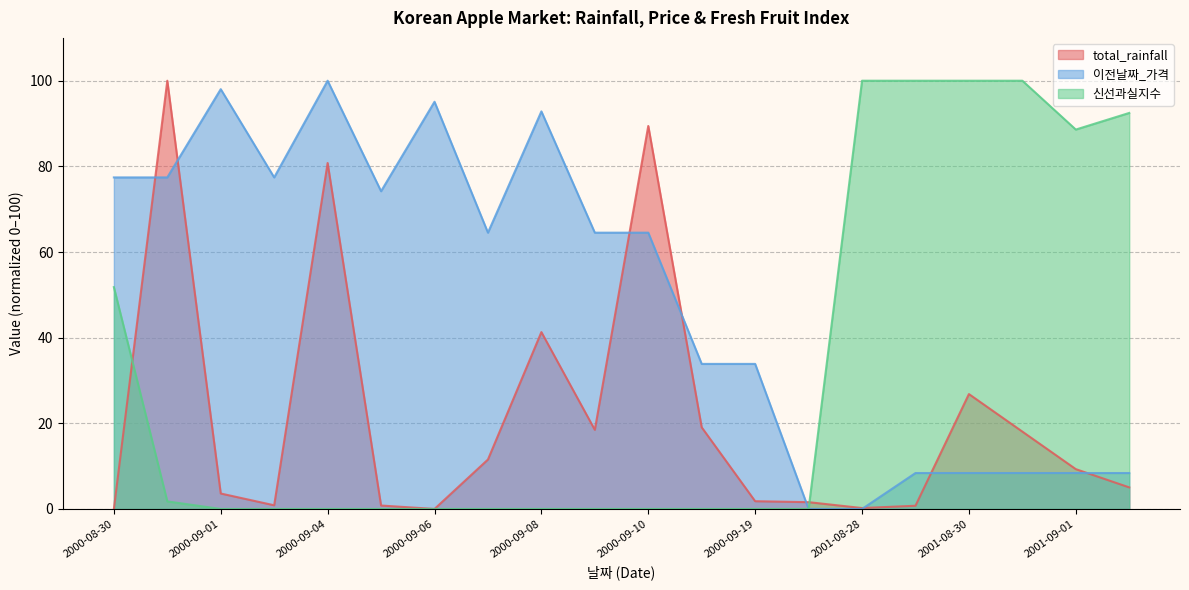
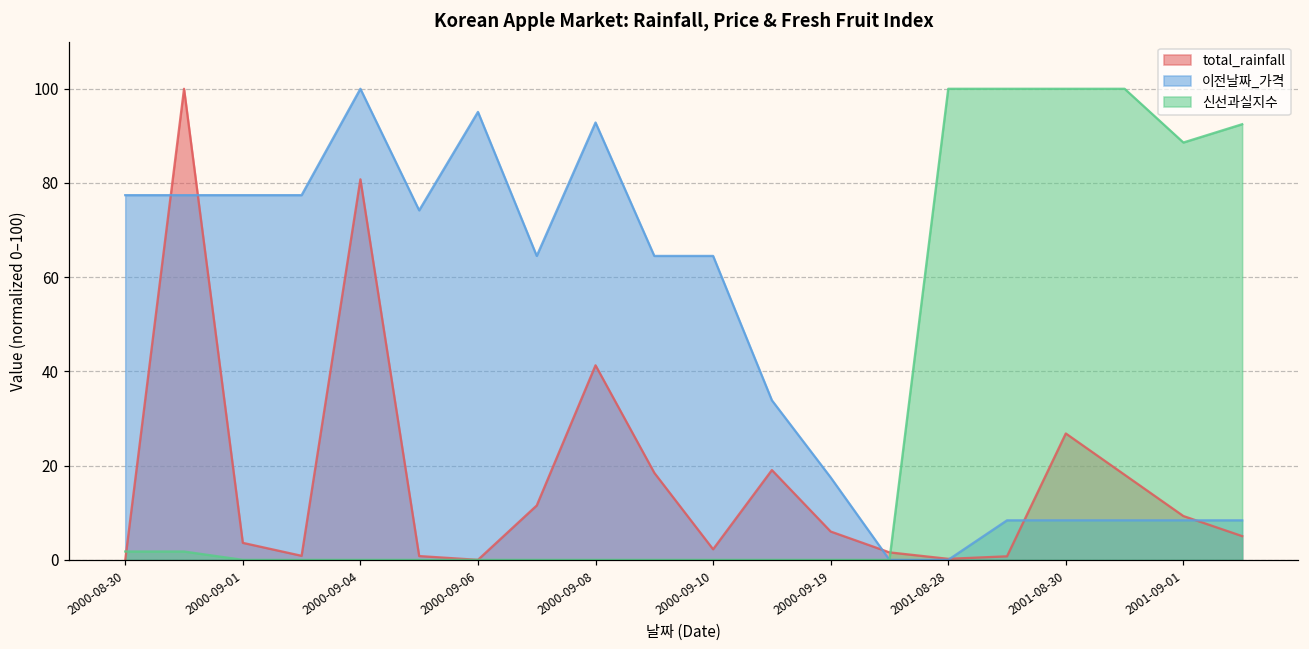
신선과실지수, 2000-08-30: 52 -> 2
이전날짜_가격, 2000-09-01: 98 -> 77
total_rainfall, 2000-09-10: 89 -> 2
total_rainfall, 2000-09-19: 2 -> 6
이전날짜_가격, 2000-09-19: 34 -> 17
